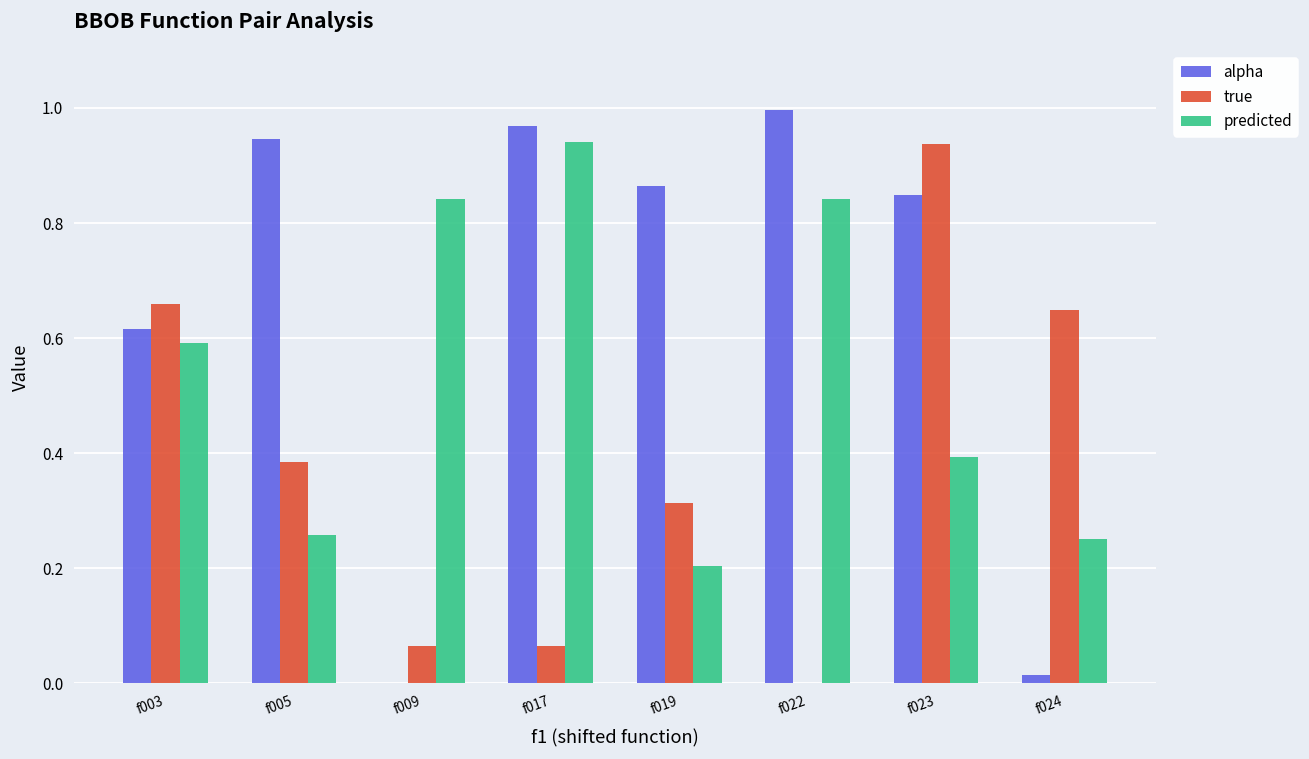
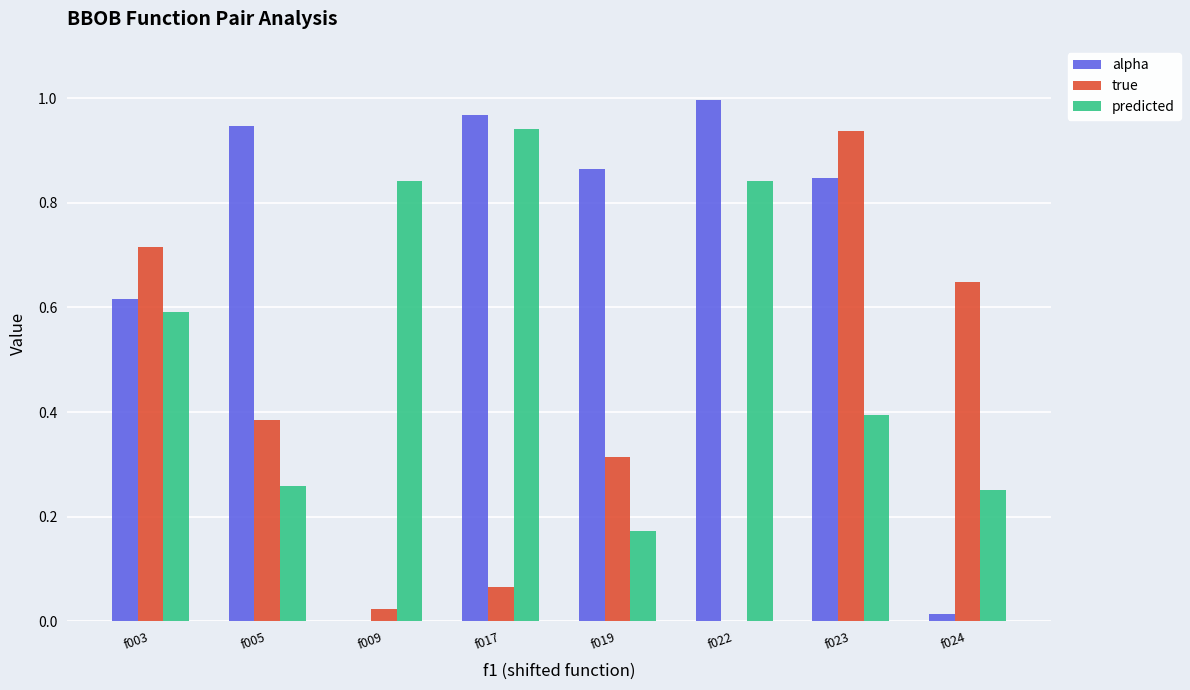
true, f003: 0.66 -> 0.72
true, f009: 0.07 -> 0.02
predicted, f019: 0.20 -> 0.17
